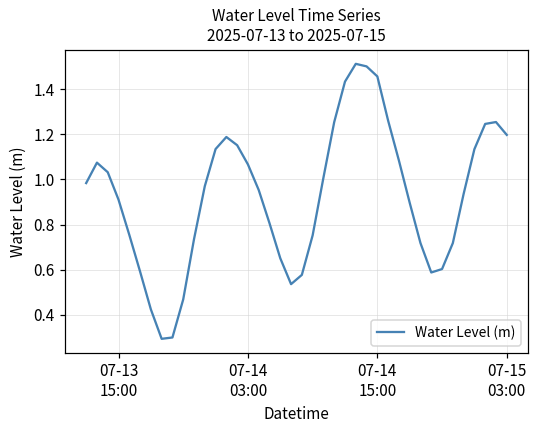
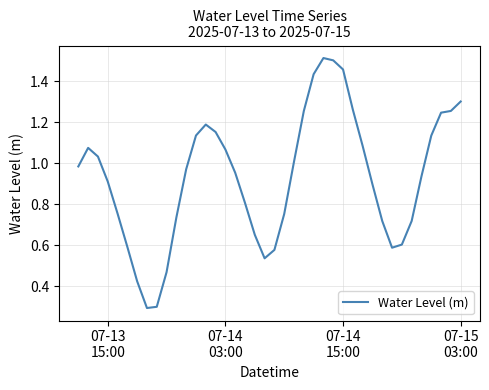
07-15 03:00: 1.20 -> 1.30
